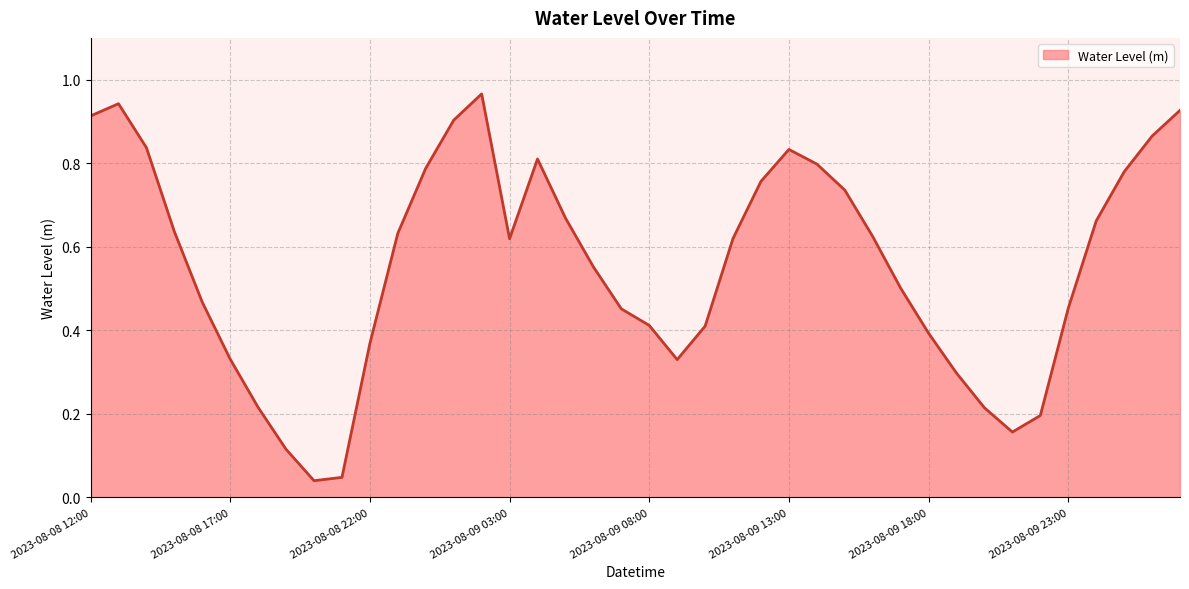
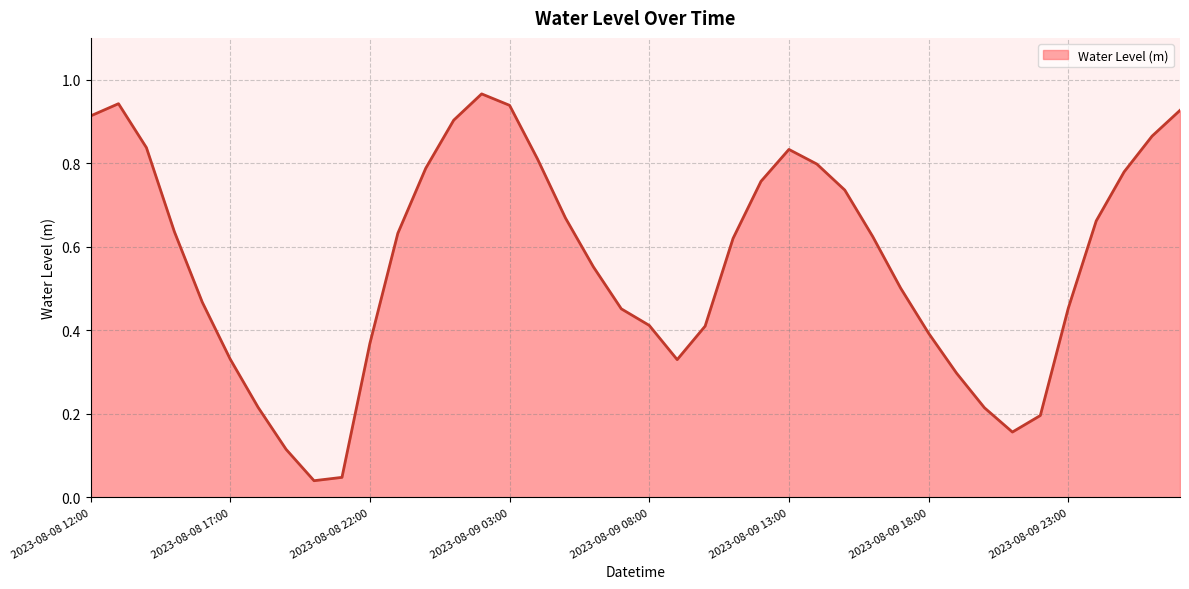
2023-08-09 03:00: 0.62 -> 0.94
